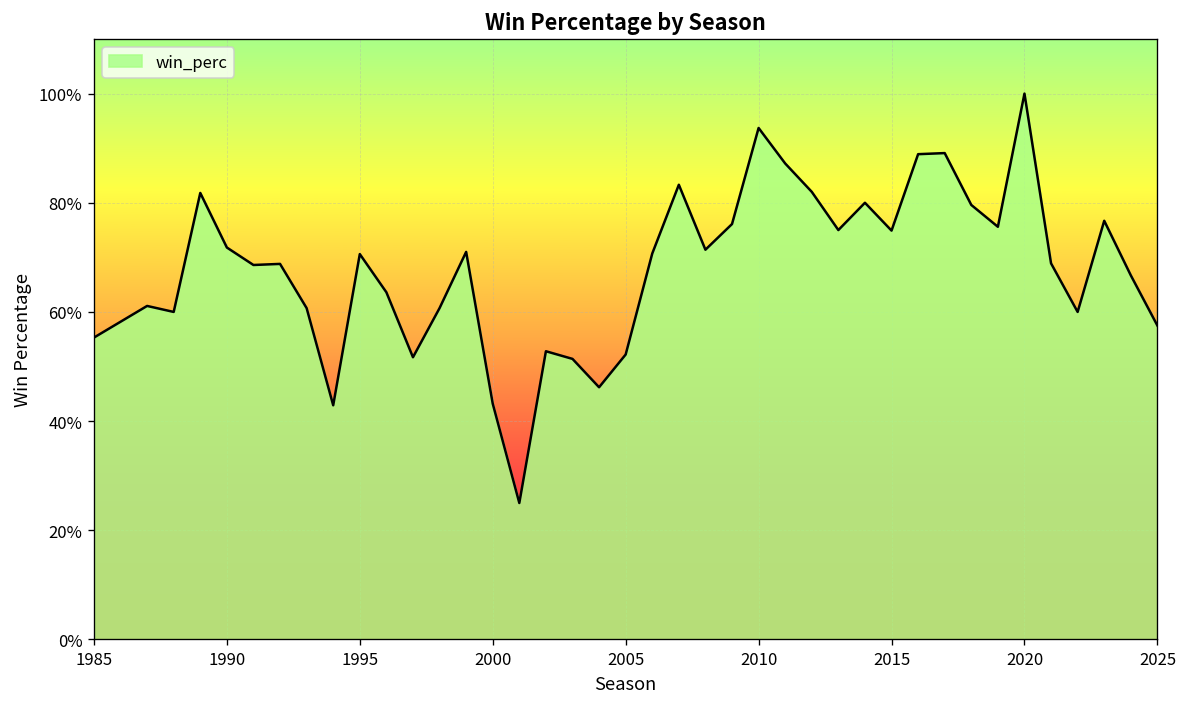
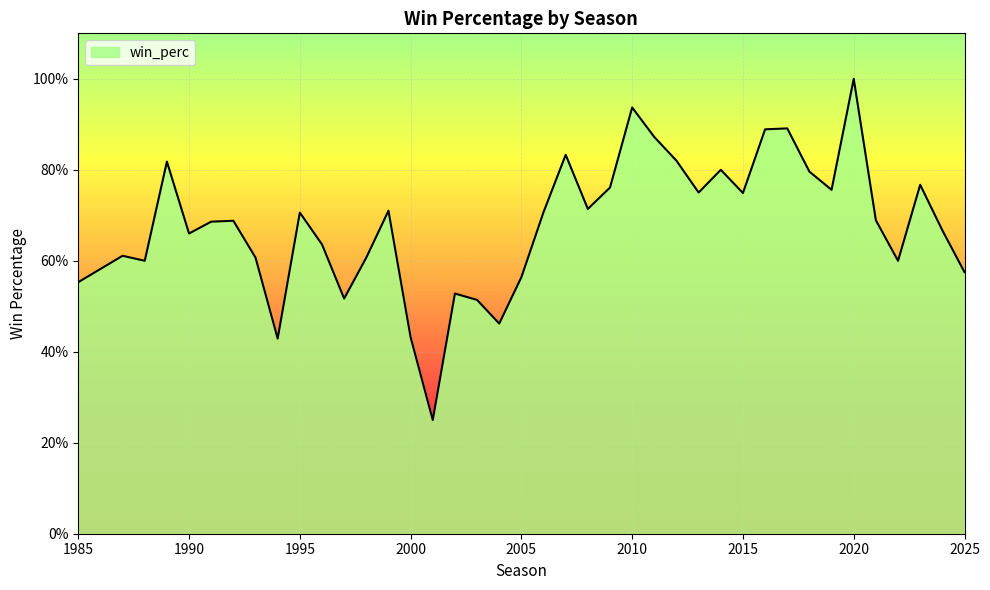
1990: 72% -> 66%
2005: 52% -> 56%
